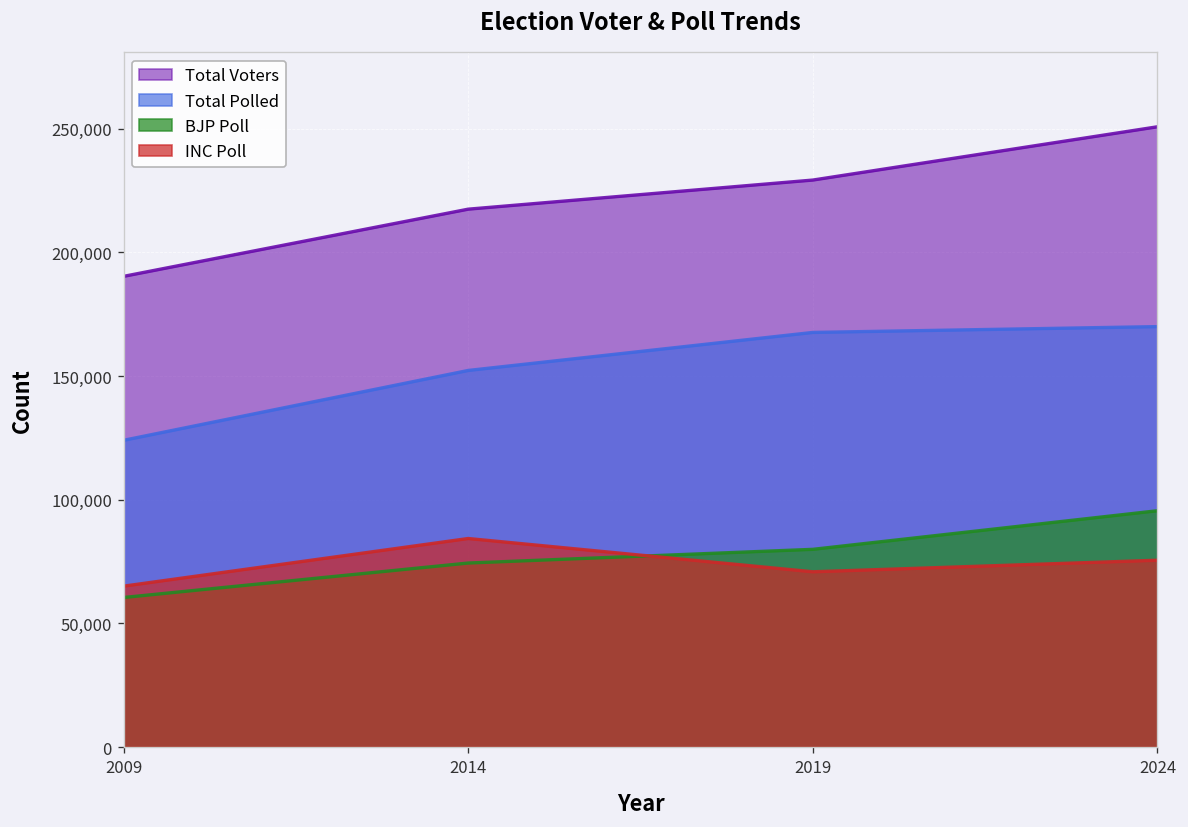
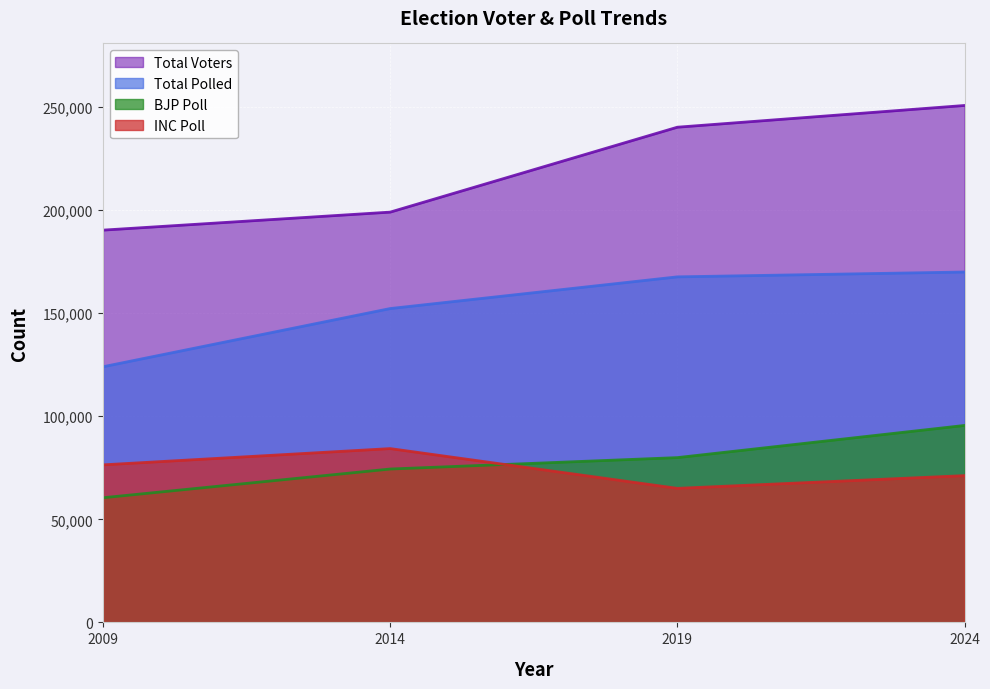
INC Poll, 2009: 65,000 -> 76,000
Total Voters, 2014: 217,000 -> 199,000
Total Voters, 2019: 229,000 -> 240,000
INC Poll, 2019: 71,000 -> 65,000
INC Poll, 2024: 76,000 -> 71,000
